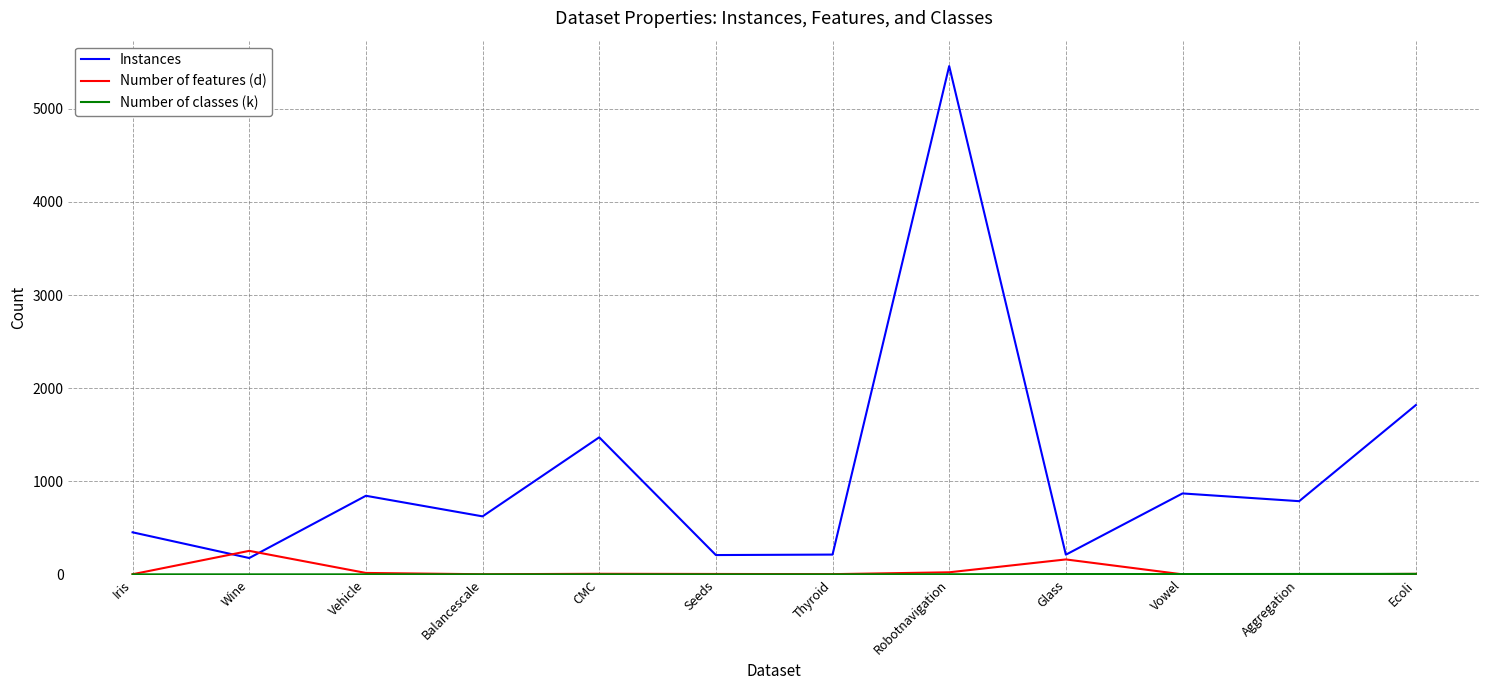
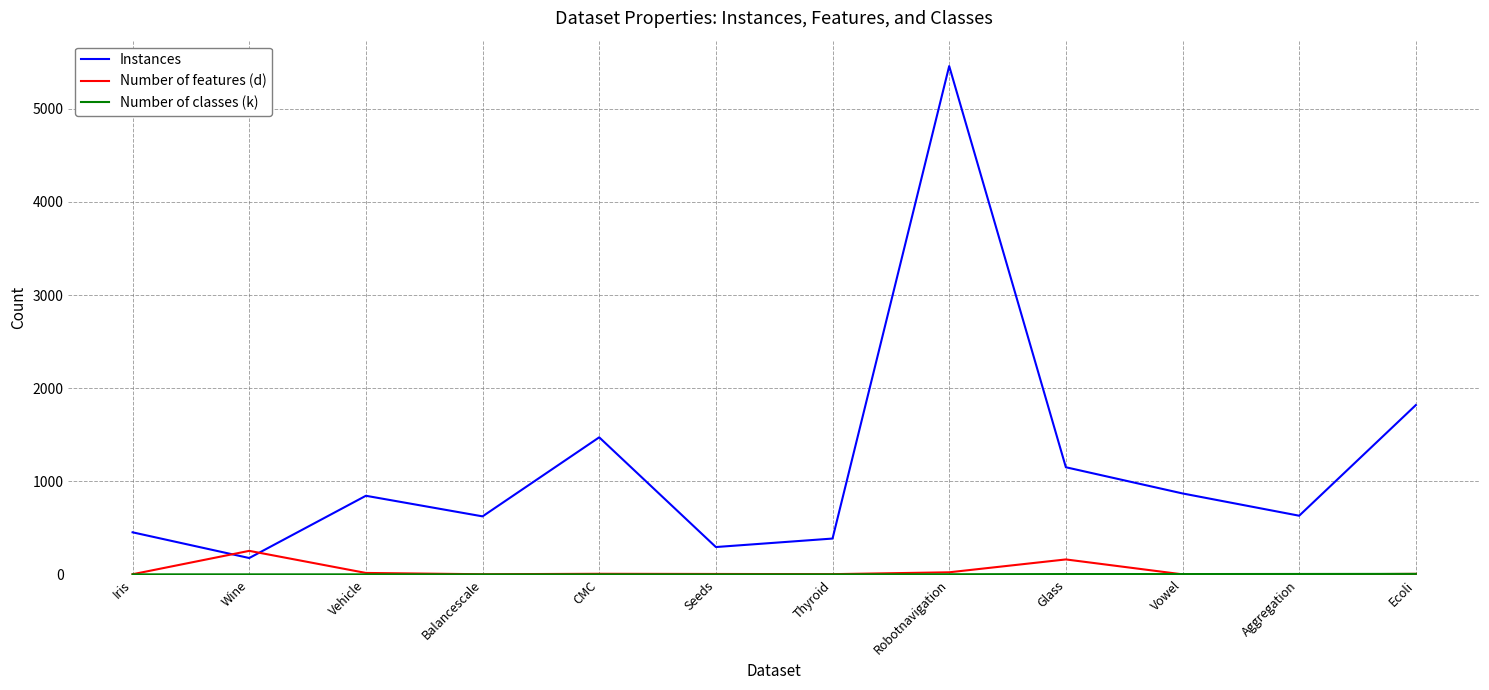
Instances, Seeds: 200 -> 300
Instances, Thyroid: 200 -> 400
Instances, Glass: 200 -> 1200
Instances, Aggregation: 800 -> 600
